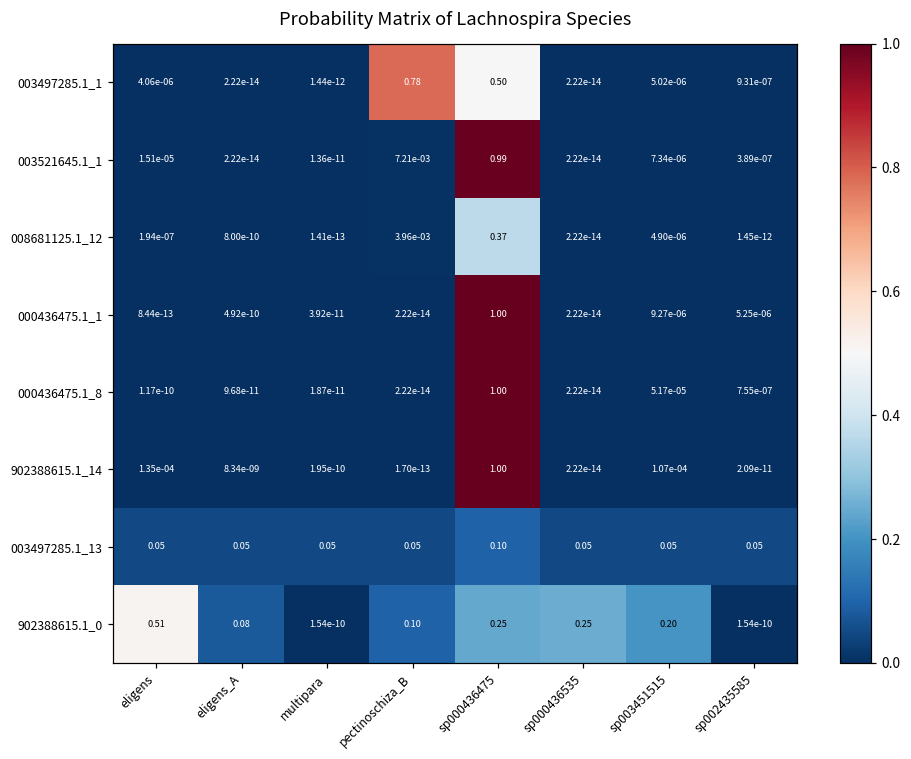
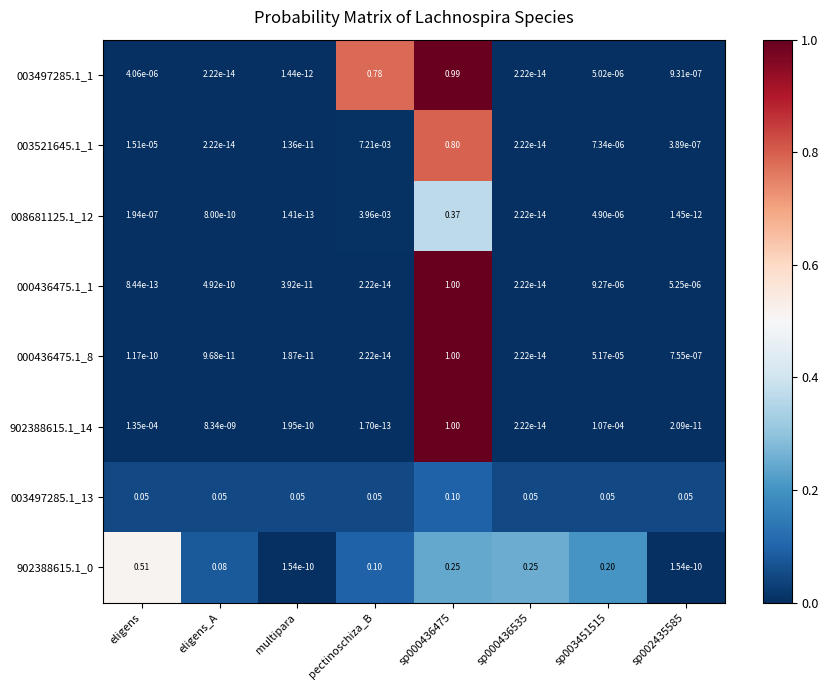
003497285.1_1, sp000436475: 0.50 -> 0.99
003521645.1_1, sp000436475: 0.99 -> 0.80
